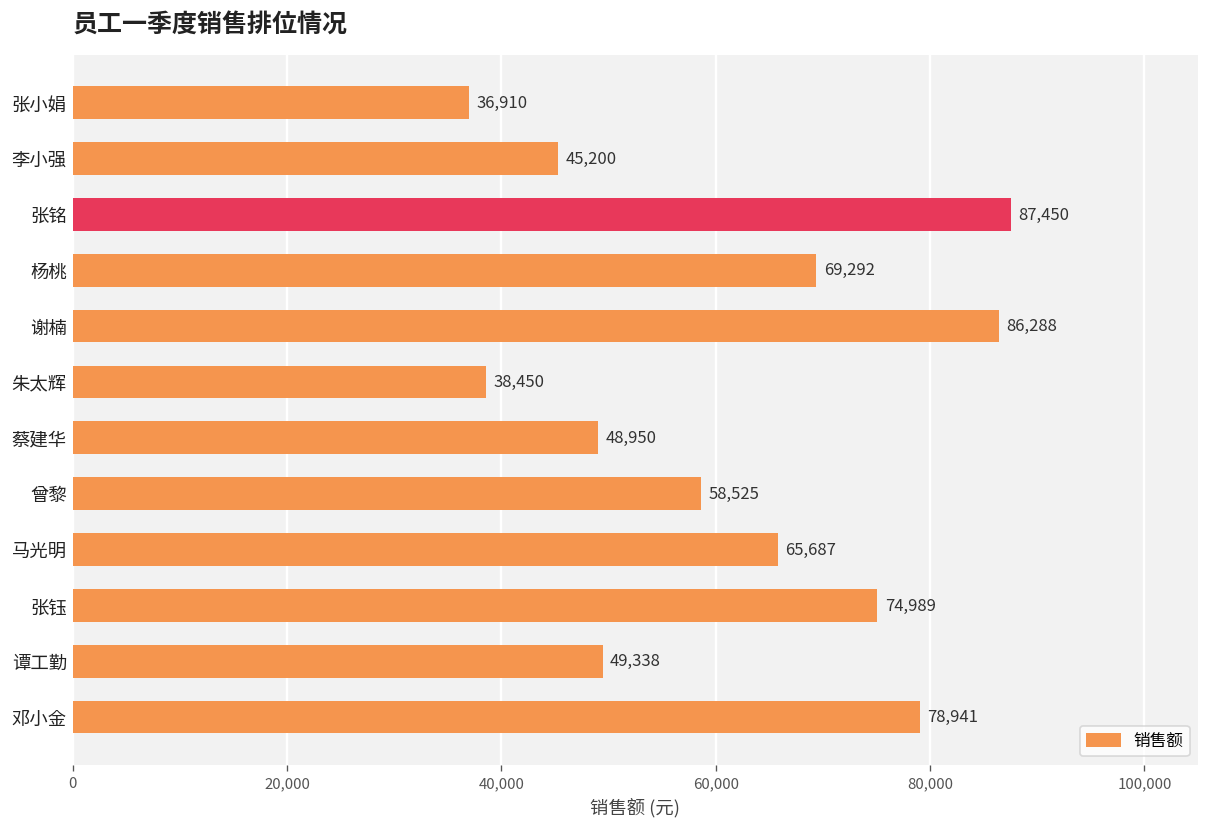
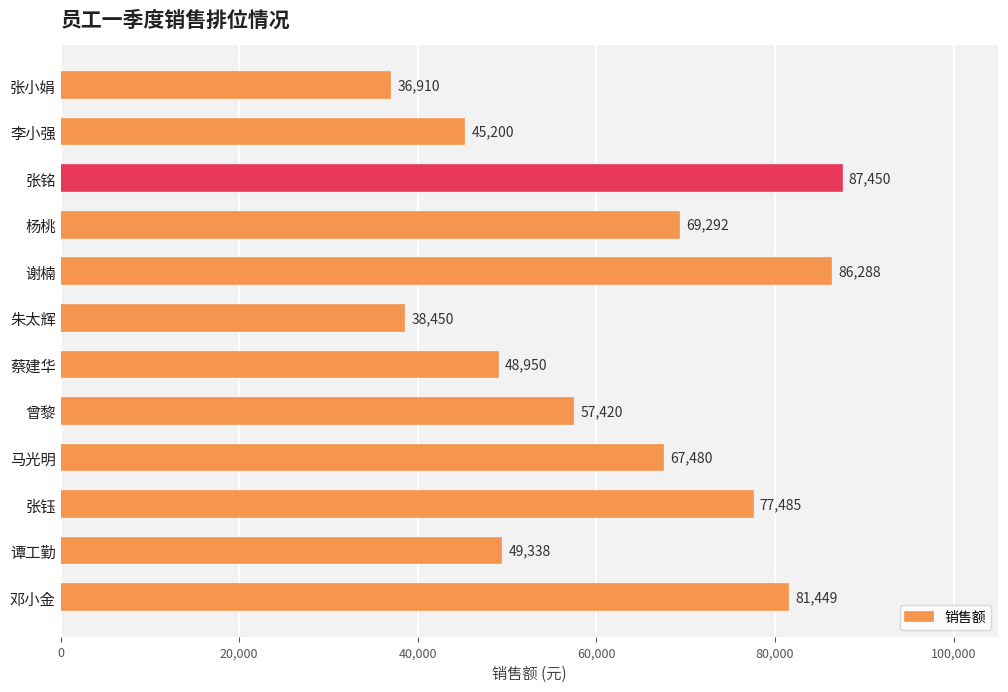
曾黎: 58,525 -> 57,420
马光明: 65,687 -> 67,480
张钰: 74,989 -> 77,485
邓小金: 78,941 -> 81,449
